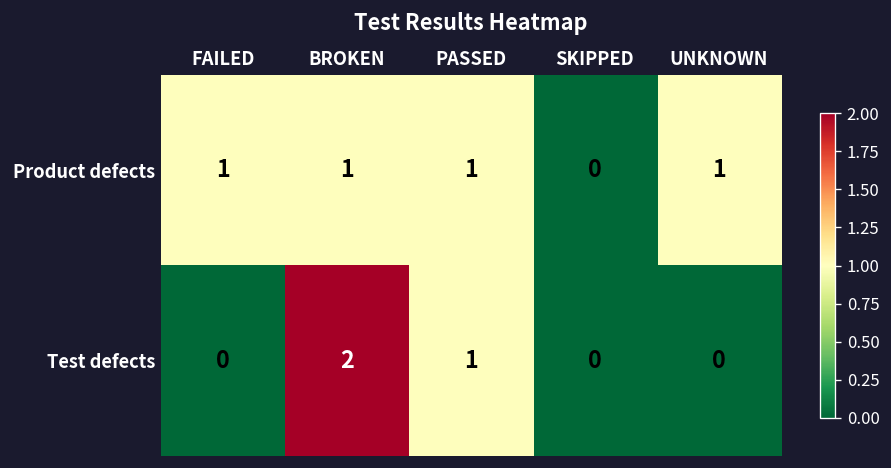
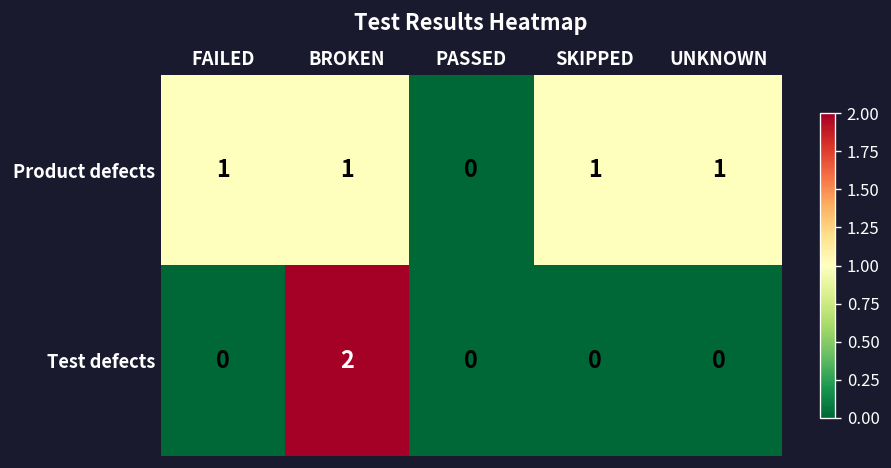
Product defects, PASSED: 1 -> 0
Product defects, SKIPPED: 0 -> 1
Test defects, PASSED: 1 -> 0
